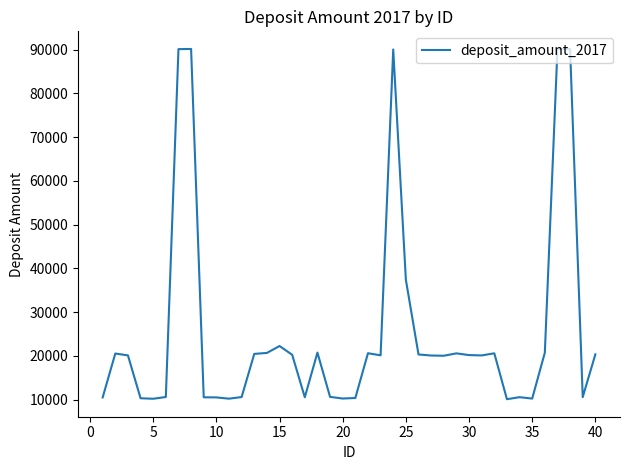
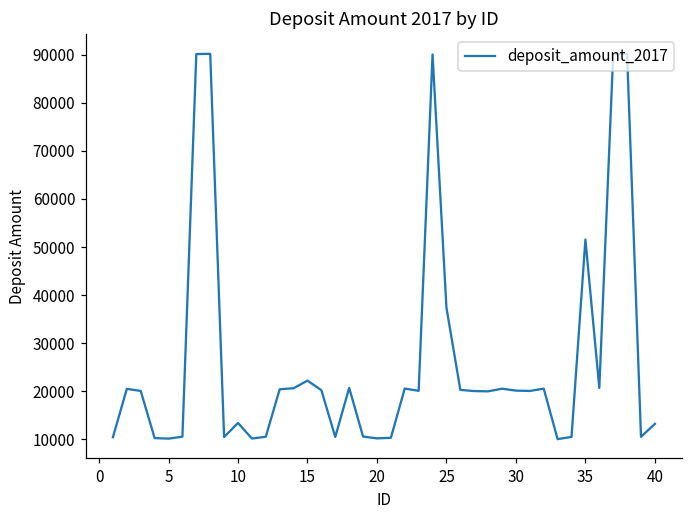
10: 10000 -> 13000
35: 10000 -> 52000
40: 20000 -> 13000
